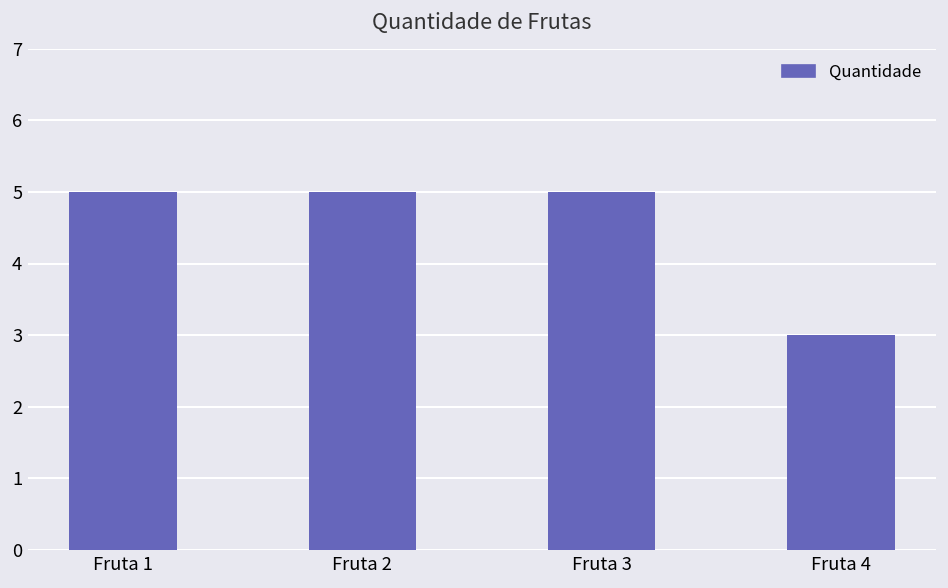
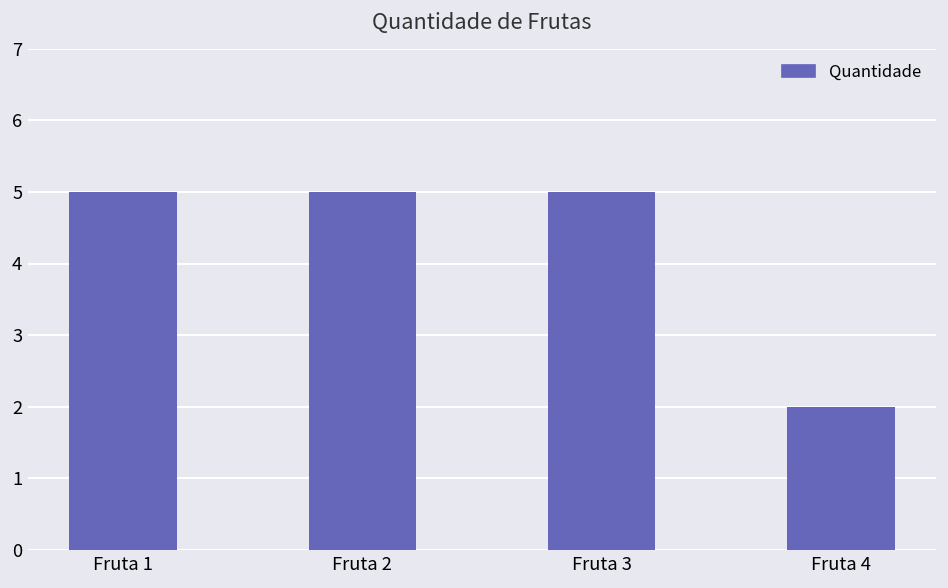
Fruta 4: 3 -> 2
